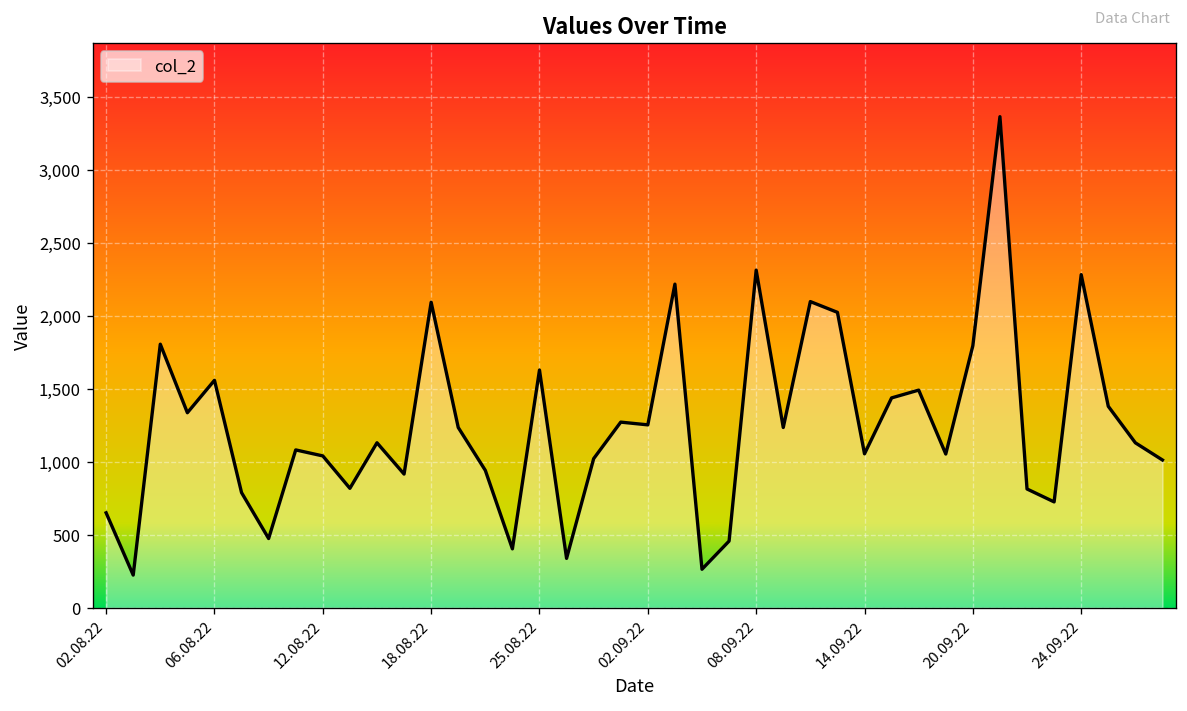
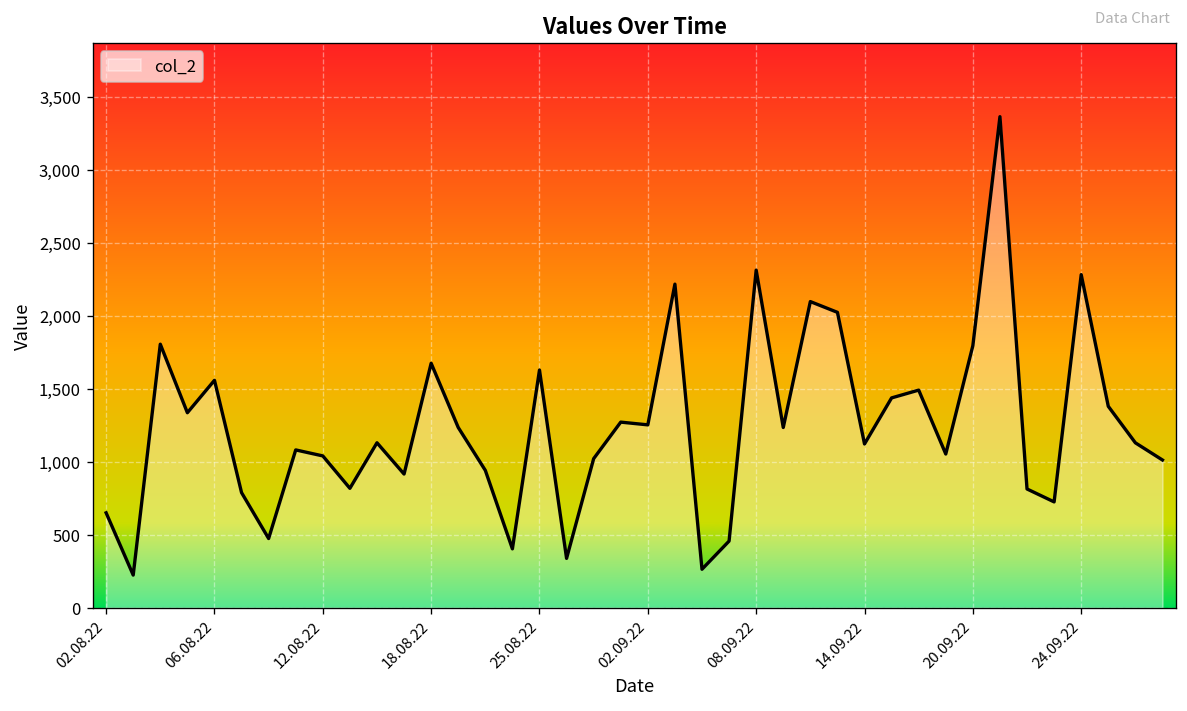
18.08.22: 2,090 -> 1,670
14.09.22: 1,050 -> 1,120
